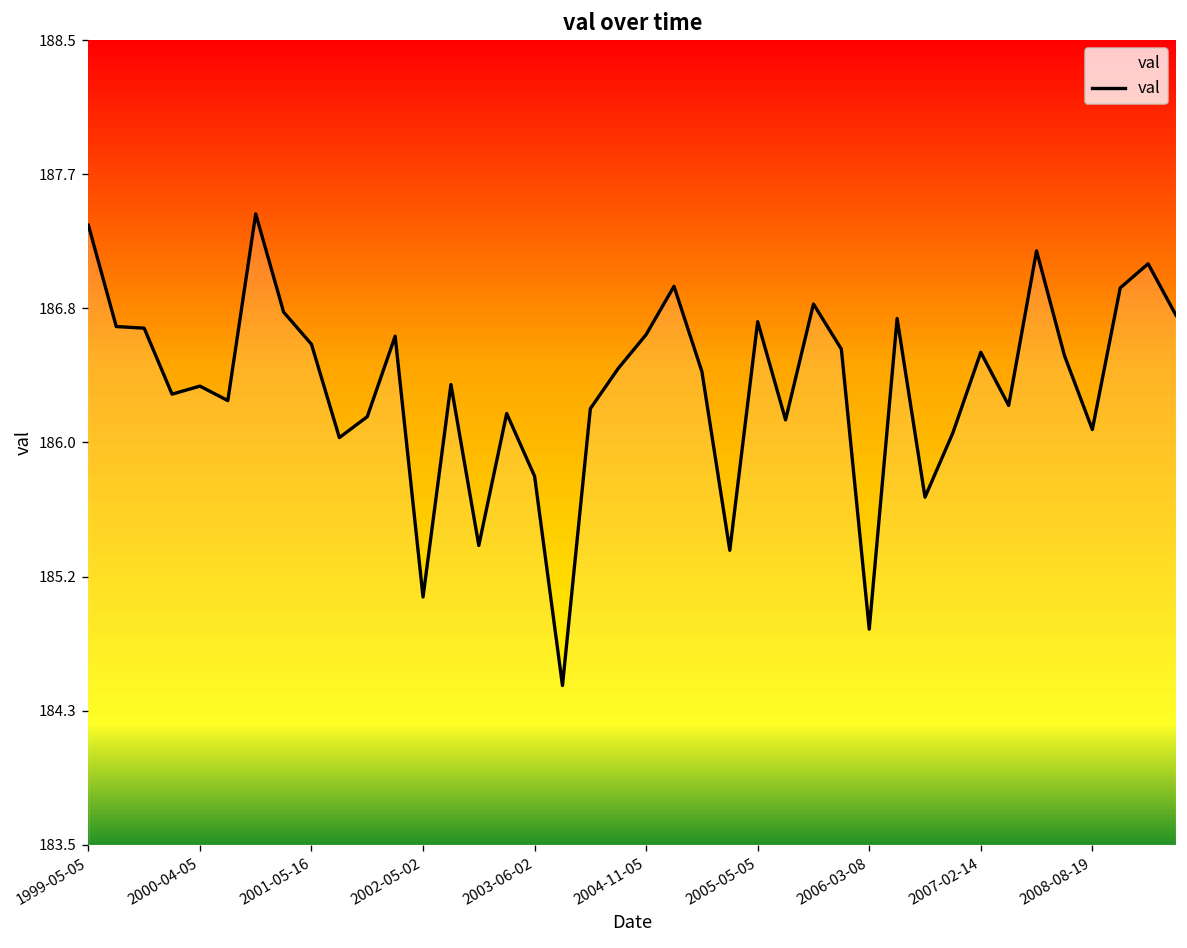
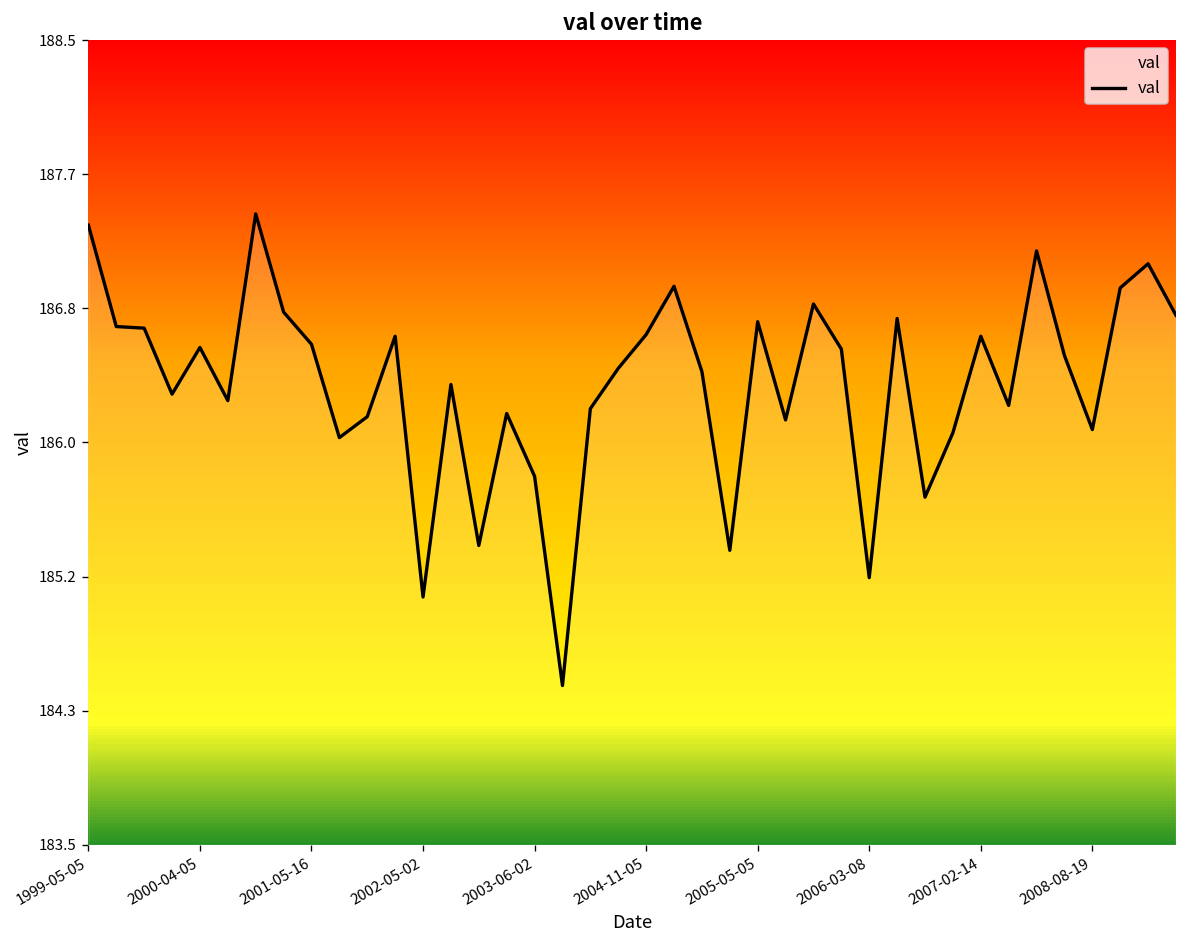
2000-04-05: 186.35 -> 186.59
2006-03-08: 184.84 -> 185.16
2007-02-14: 186.56 -> 186.66
